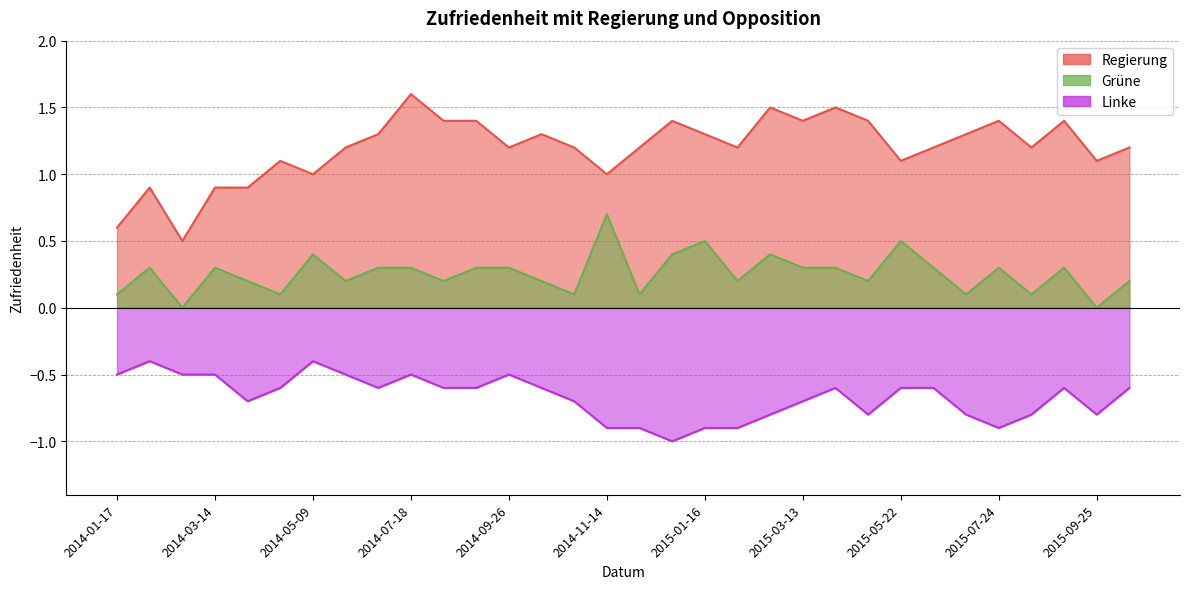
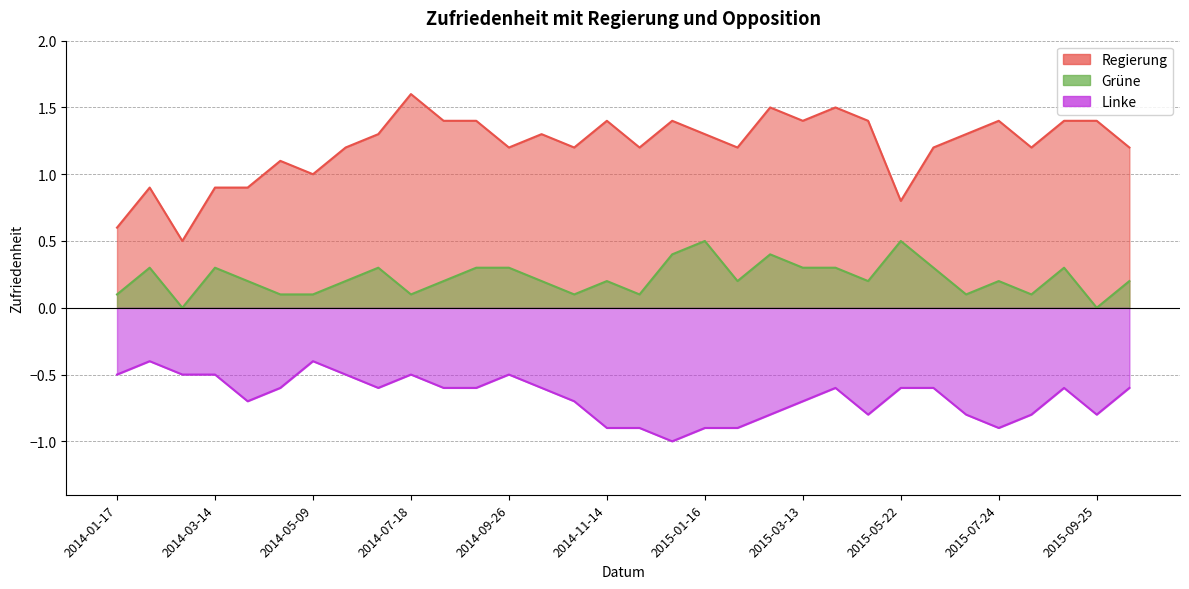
Grüne, 2014-05-09: 0.4 -> 0.1
Grüne, 2014-07-18: 0.3 -> 0.1
Regierung, 2014-11-14: 1.0 -> 1.4
Grüne, 2014-11-14: 0.7 -> 0.2
Regierung, 2015-05-22: 1.1 -> 0.8
Grüne, 2015-07-24: 0.3 -> 0.2
Regierung, 2015-09-25: 1.1 -> 1.4
